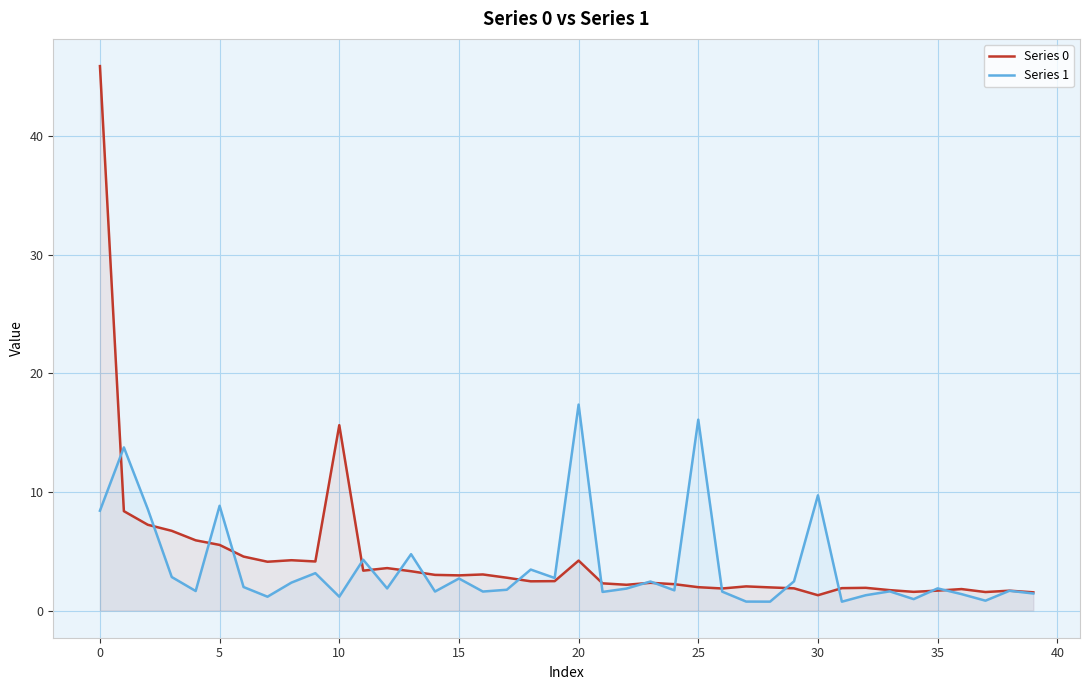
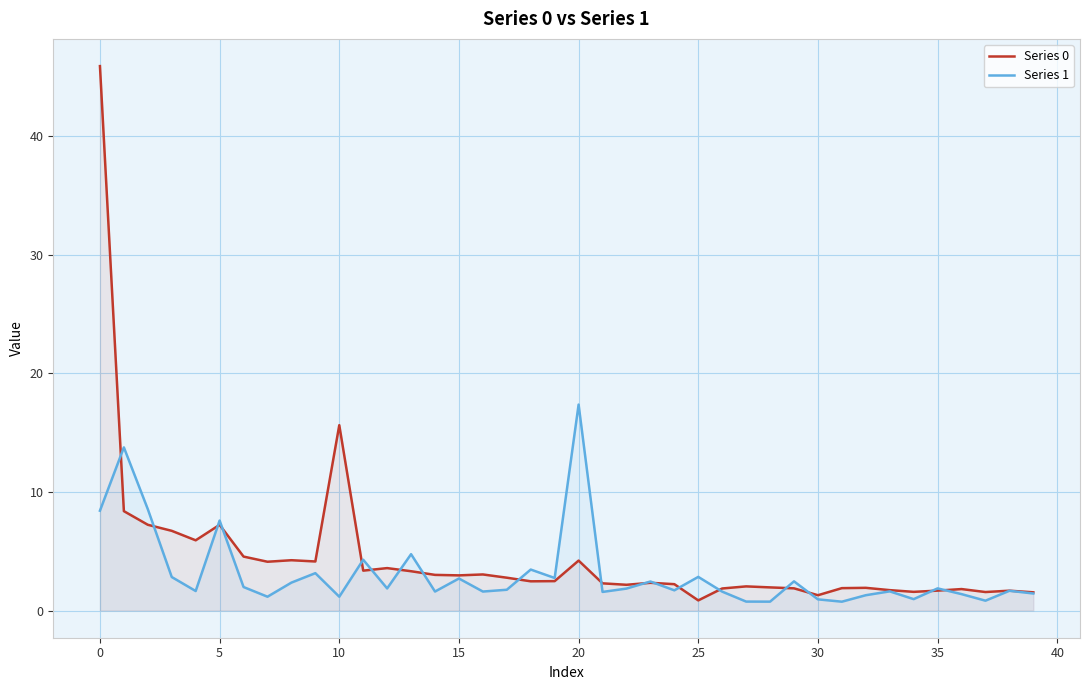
Series 0, 5: 5.5 -> 7.2
Series 1, 5: 8.8 -> 7.6
Series 0, 25: 2.0 -> 0.9
Series 1, 25: 16.1 -> 2.8
Series 1, 30: 9.7 -> 0.9
